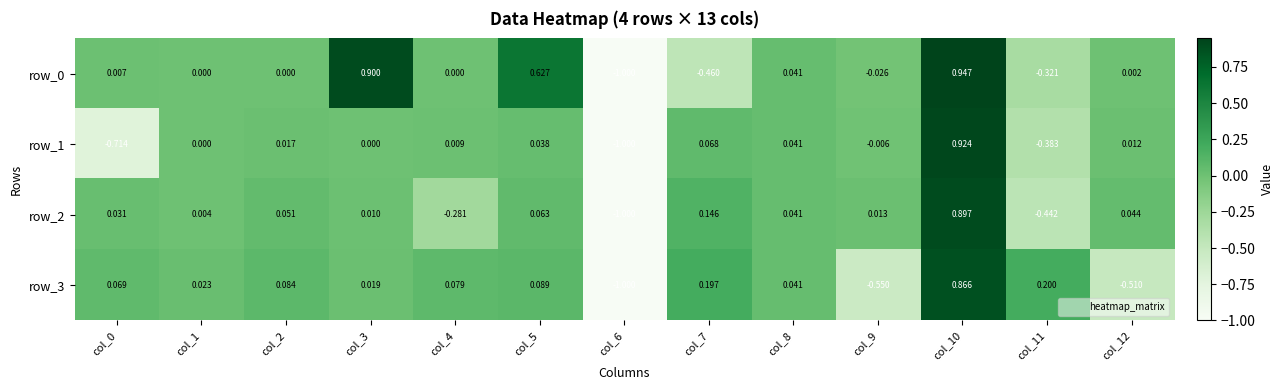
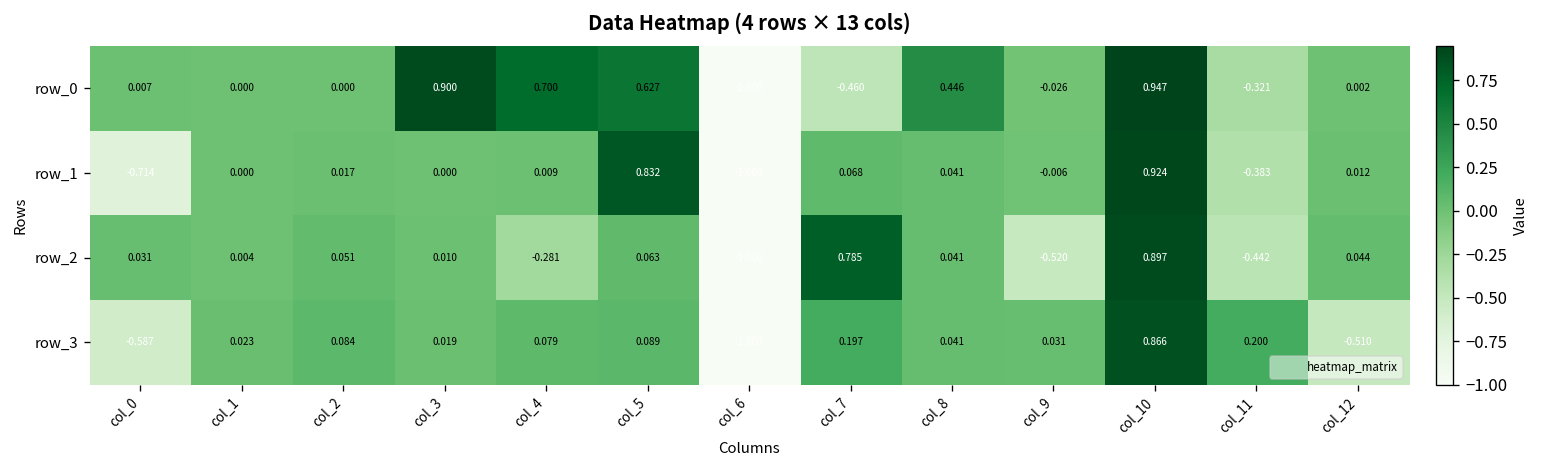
row_0, col_4: 0.000 -> 0.700
row_0, col_8: 0.041 -> 0.446
row_1, col_5: 0.038 -> 0.832
row_2, col_7: 0.146 -> 0.785
row_2, col_9: 0.013 -> -0.520
row_3, col_0: 0.069 -> -0.587
row_3, col_9: -0.550 -> 0.031
